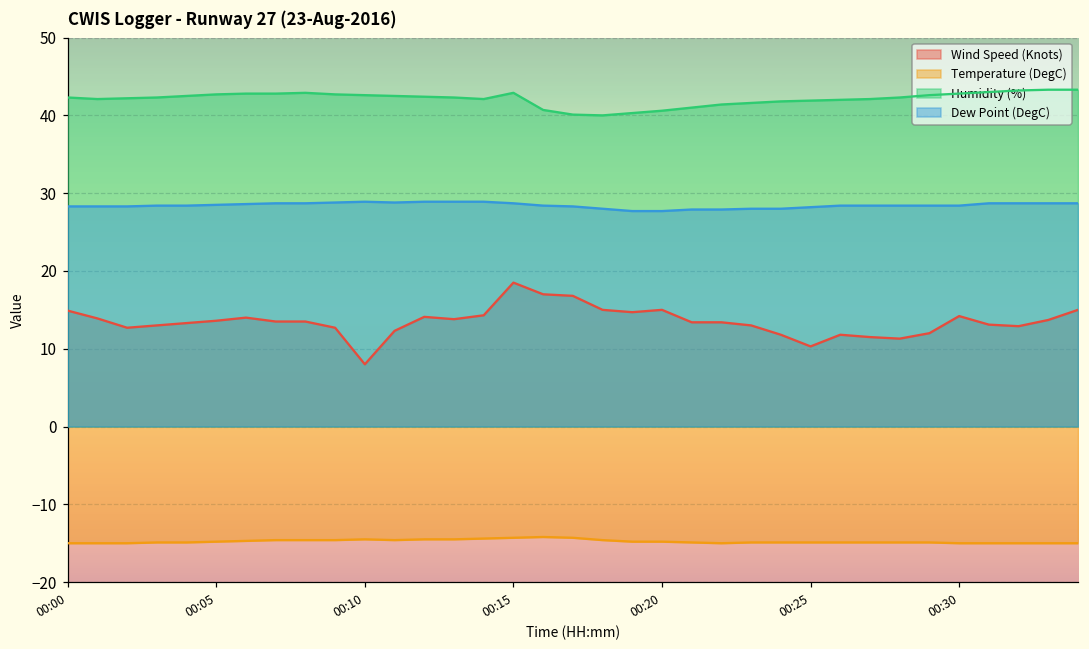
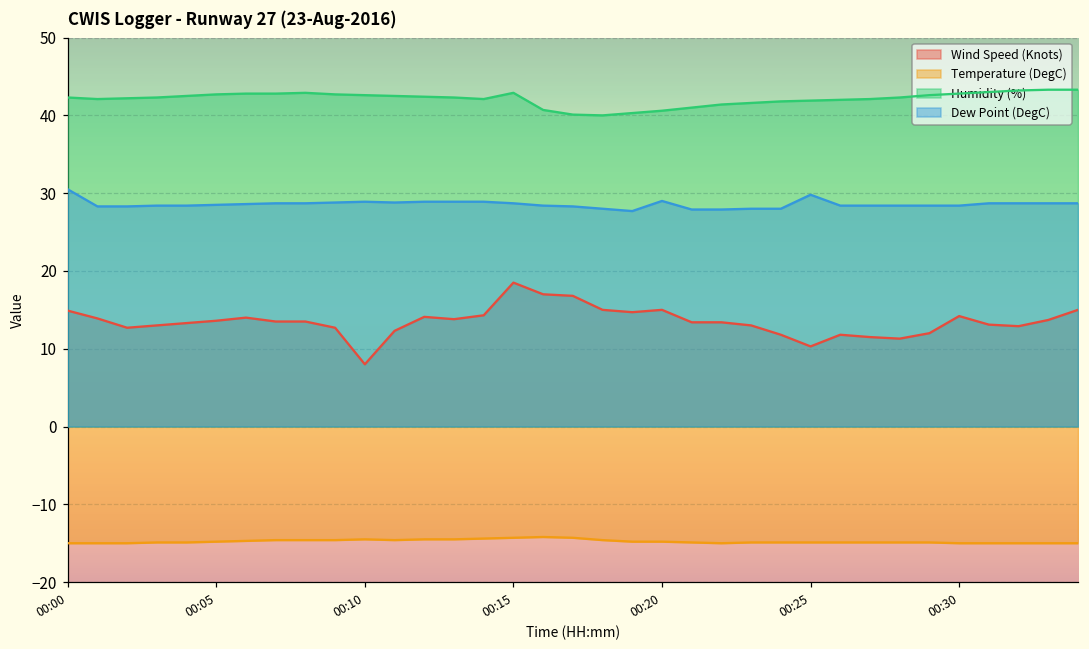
Dew Point (DegC), 00:00: 28 -> 31
Dew Point (DegC), 00:20: 28 -> 29
Dew Point (DegC), 00:25: 28 -> 30
